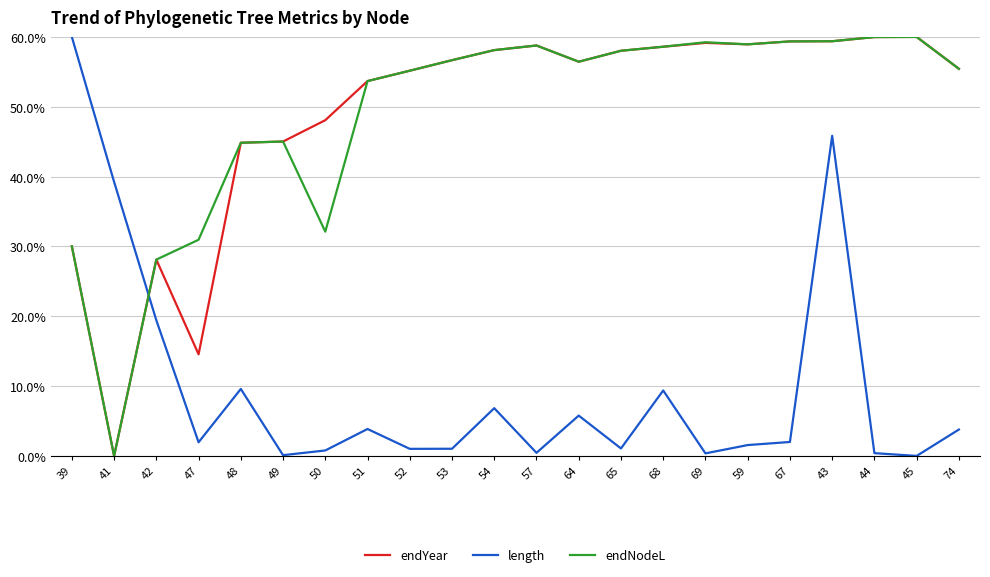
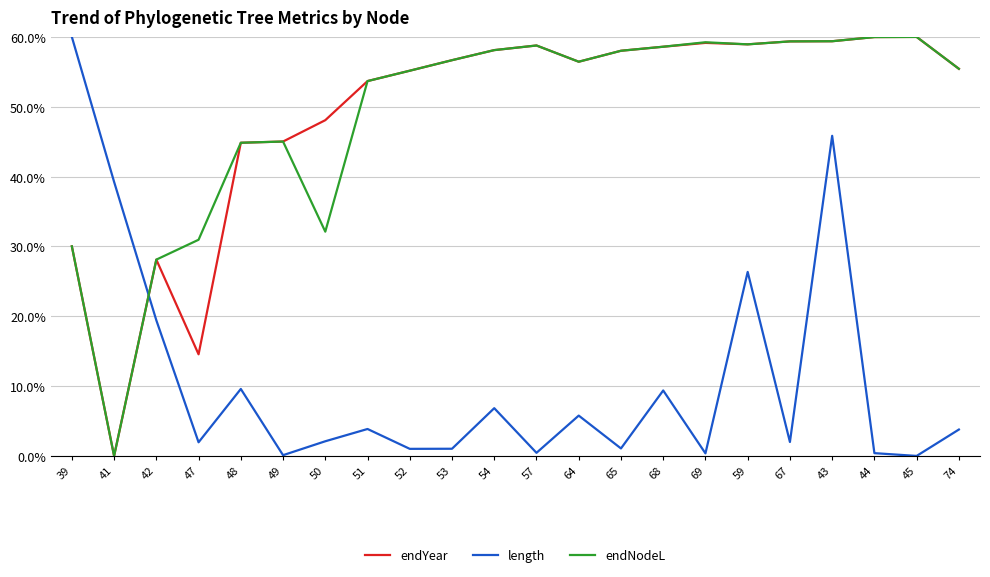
length, 50: 1% -> 2%
length, 59: 2% -> 26%
